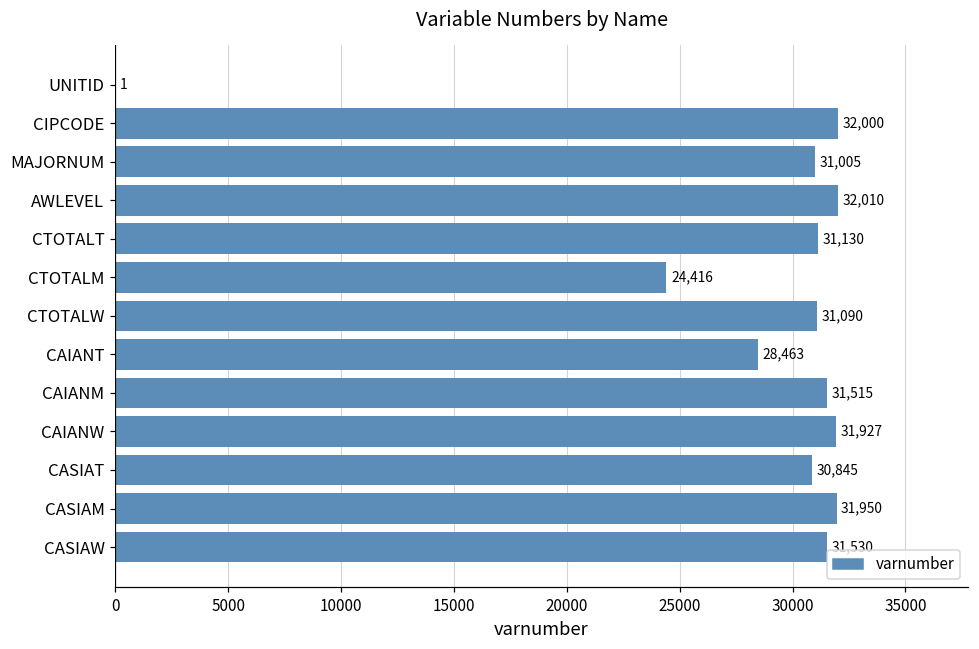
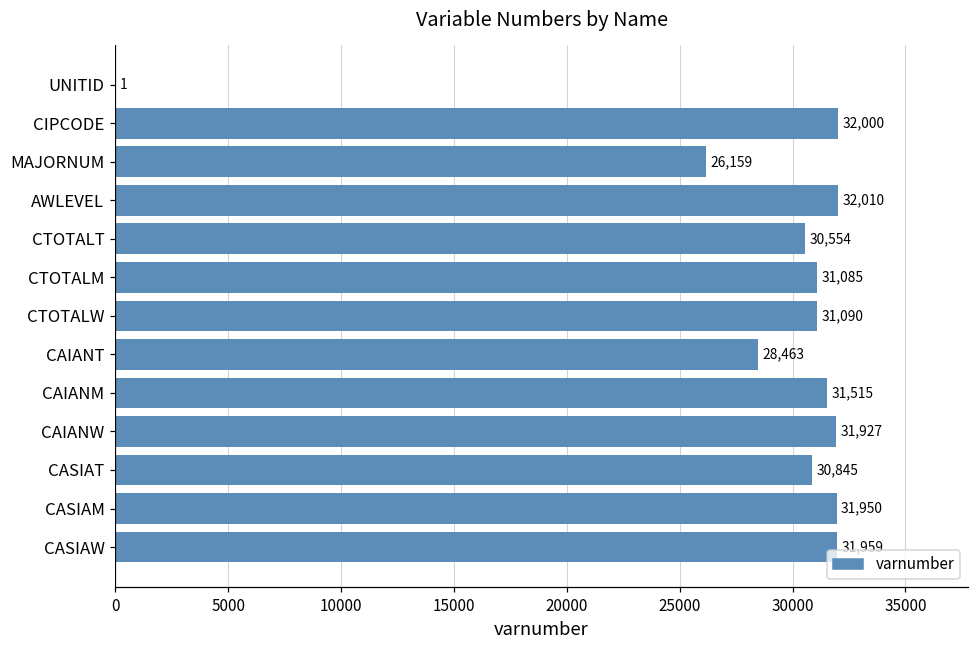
MAJORNUM: 31,005 -> 26,159
CTOTALT: 31,130 -> 30,554
CTOTALM: 24,416 -> 31,085
CASIAW: 31500 -> 32000
